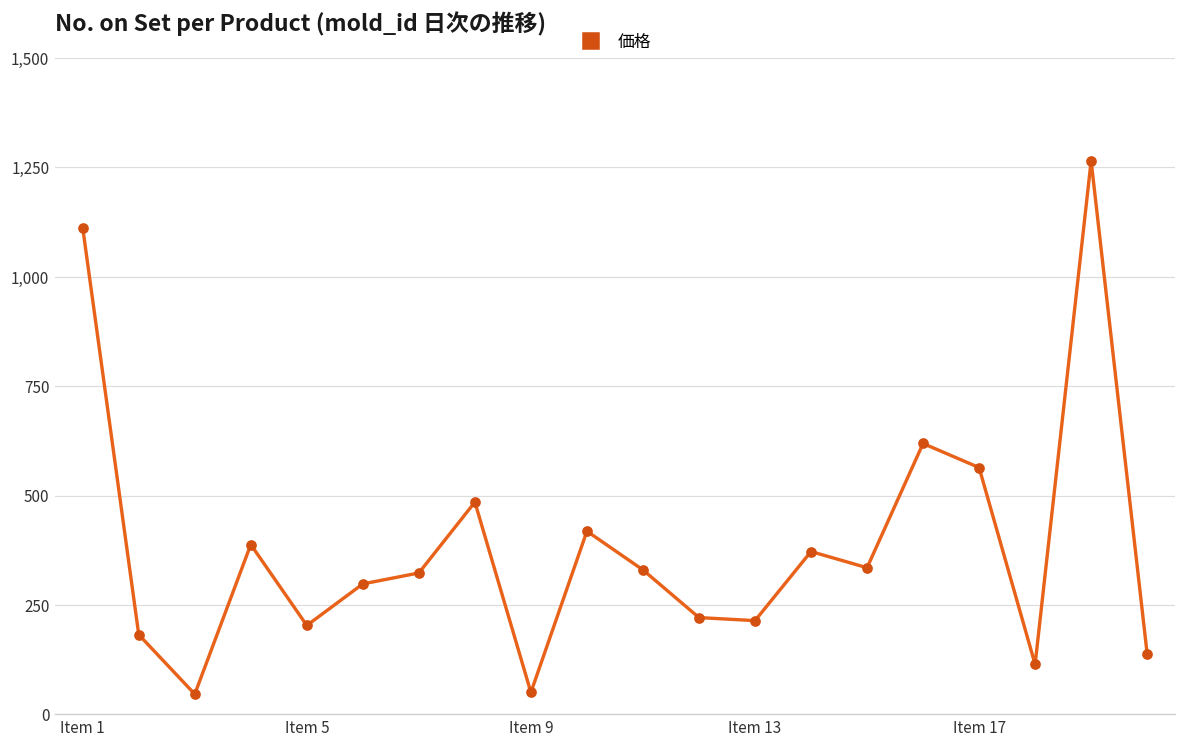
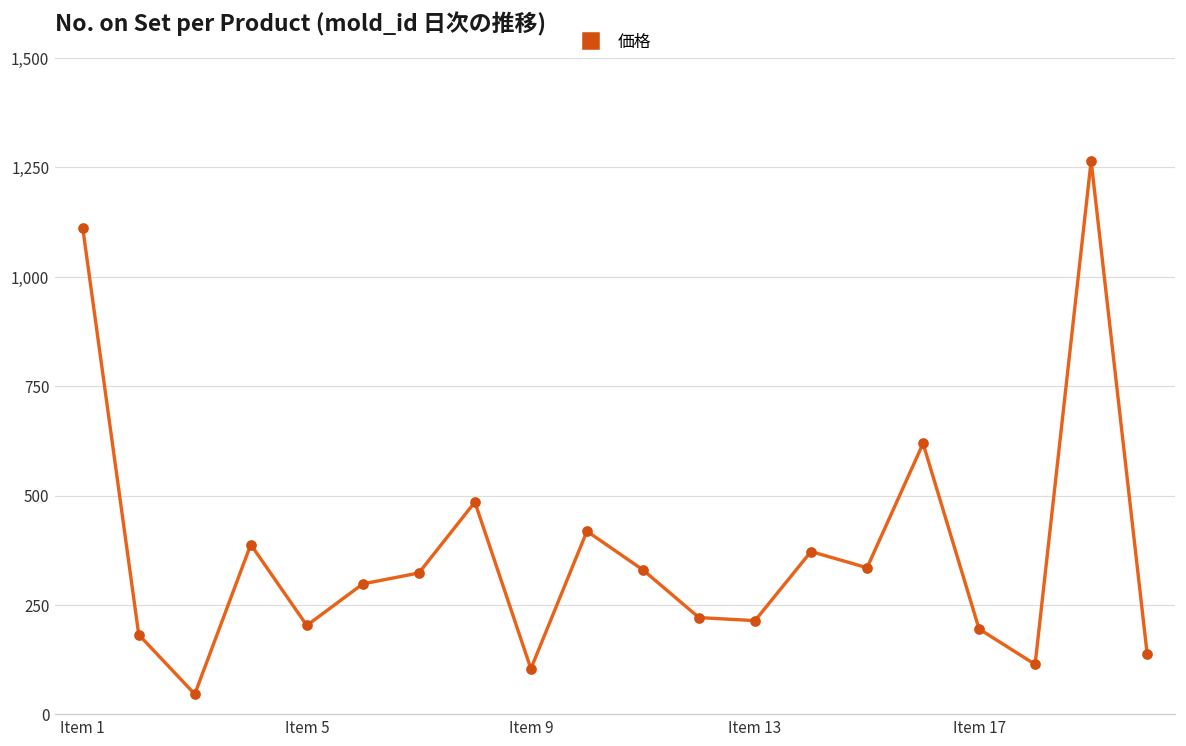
Item 9: 50 -> 100
Item 17: 560 -> 200
